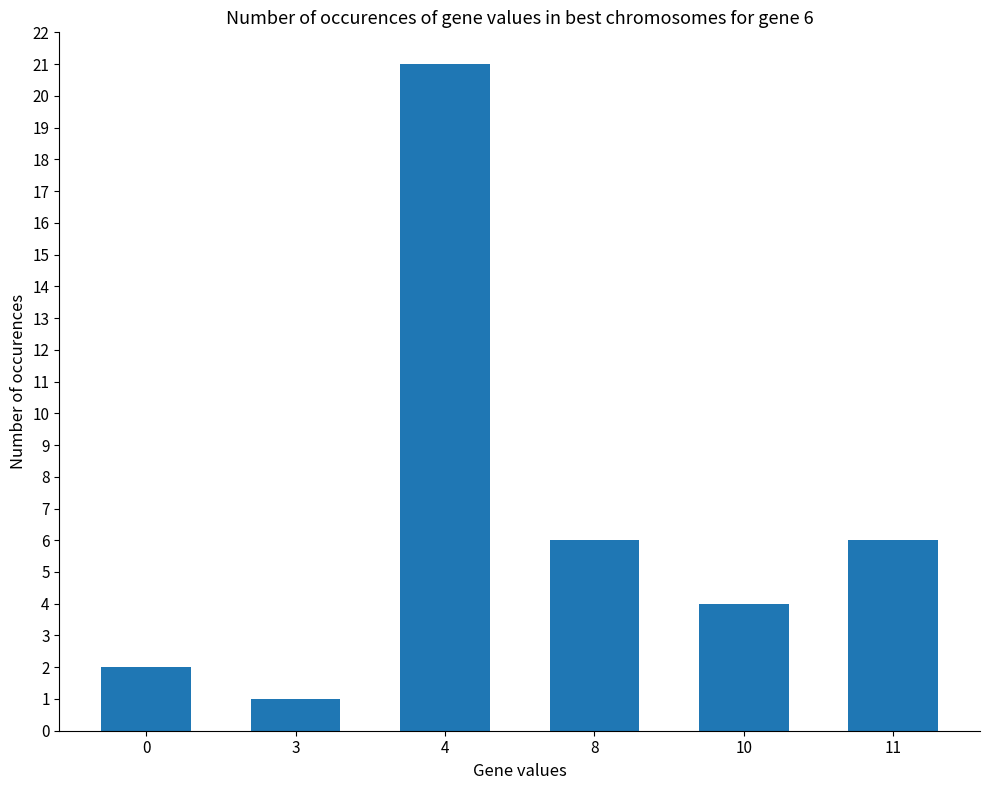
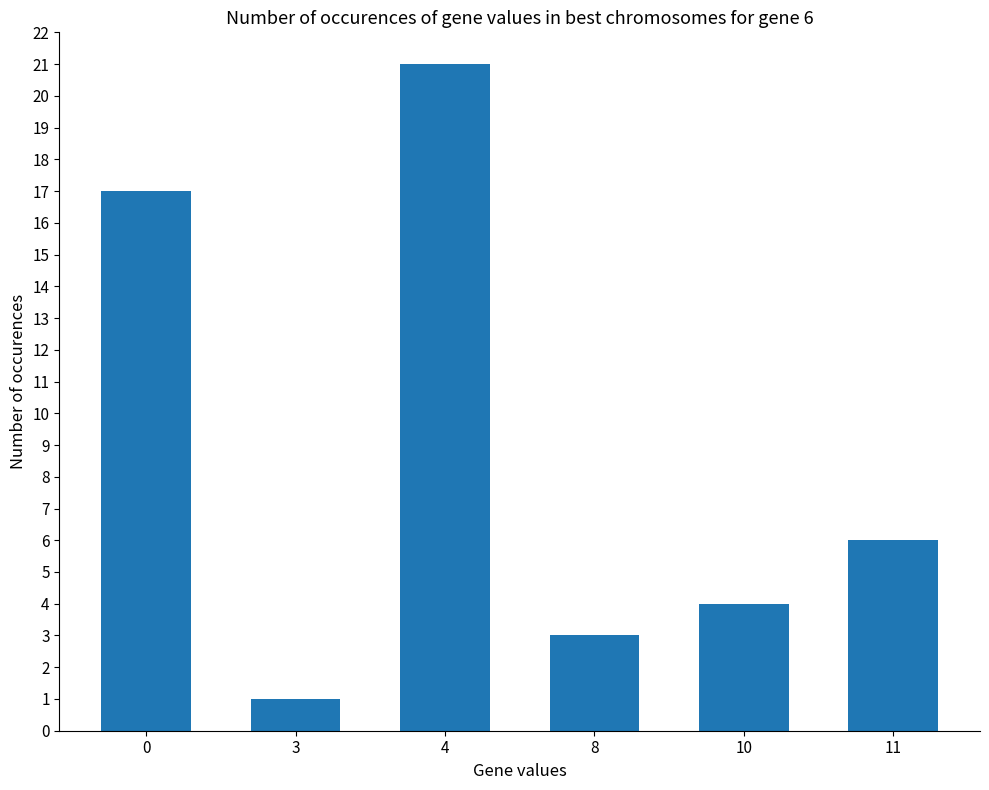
0: 2 -> 17
8: 6 -> 3
